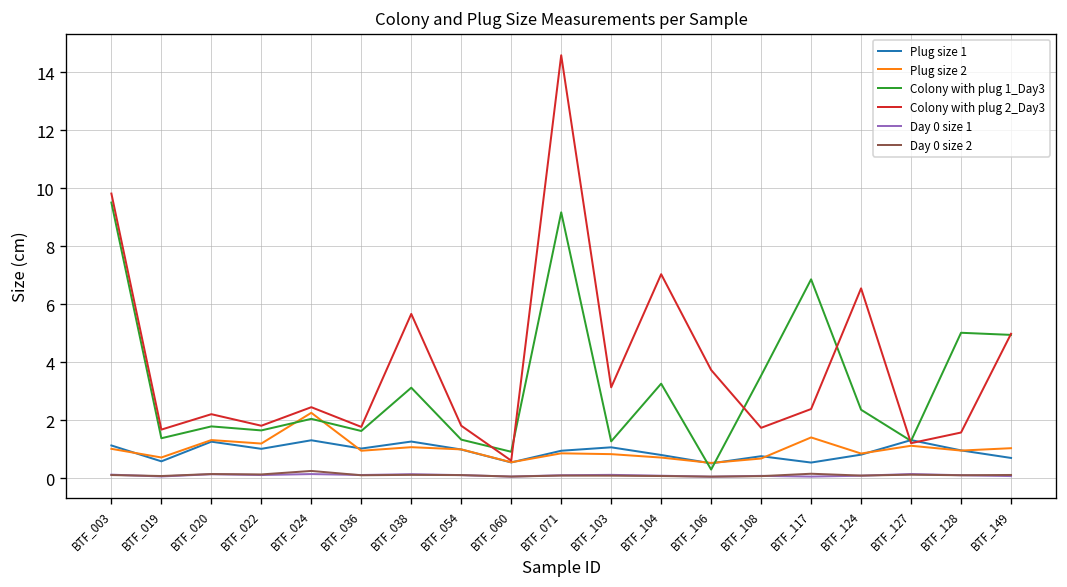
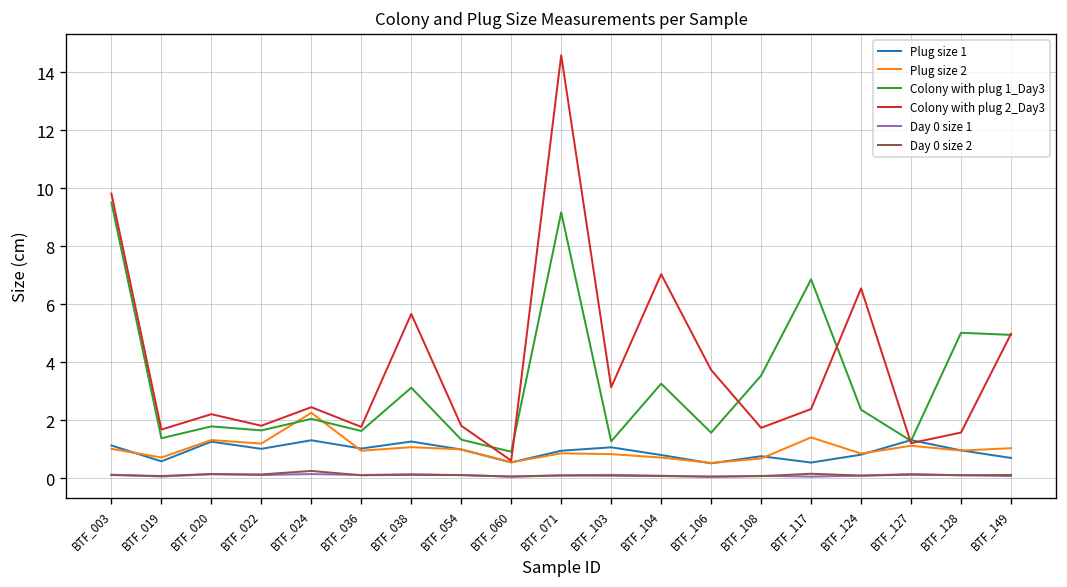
Colony with plug 1_Day3, BTF_106: 0.3 -> 1.6
